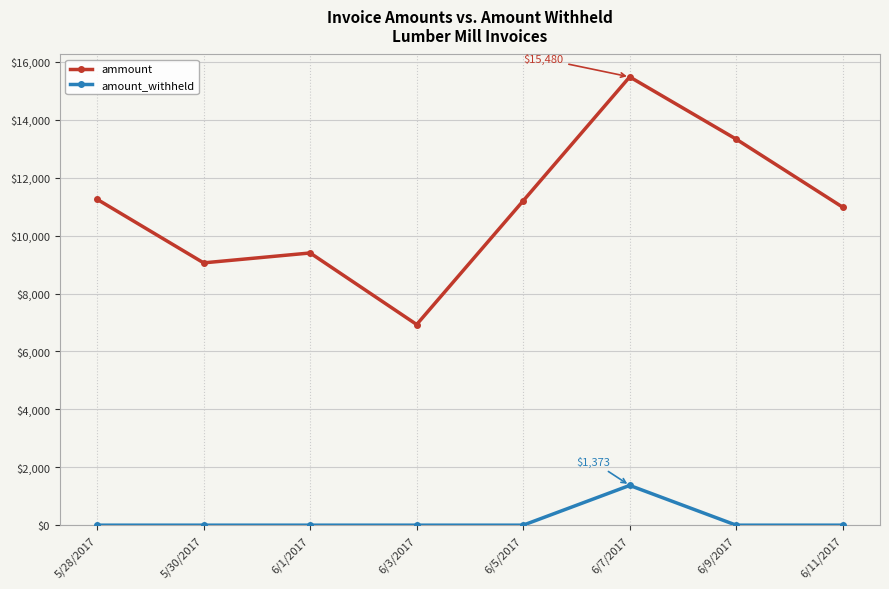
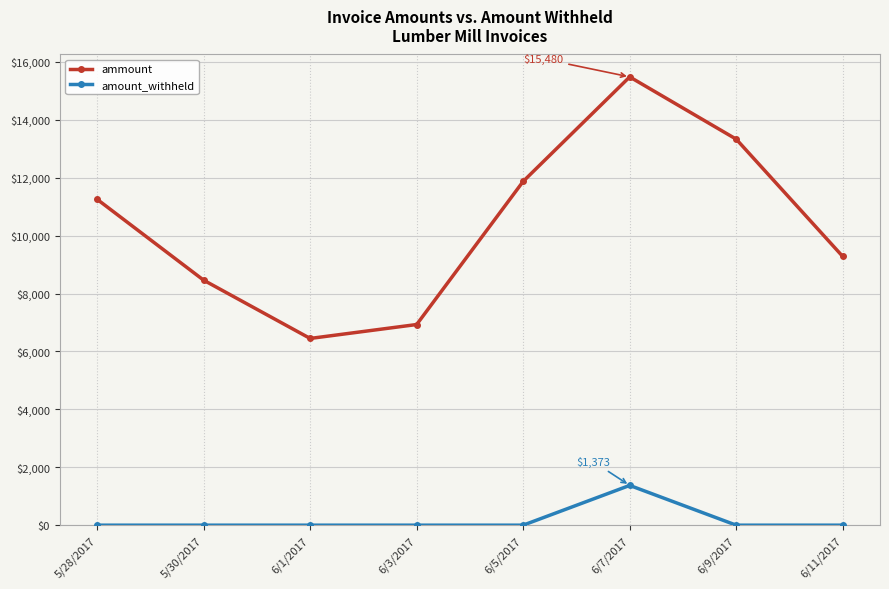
ammount, 5/30/2017: $9,100 -> $8,500
ammount, 6/1/2017: $9,400 -> $6,400
ammount, 6/5/2017: $11,200 -> $11,900
ammount, 6/11/2017: $11,000 -> $9,300
